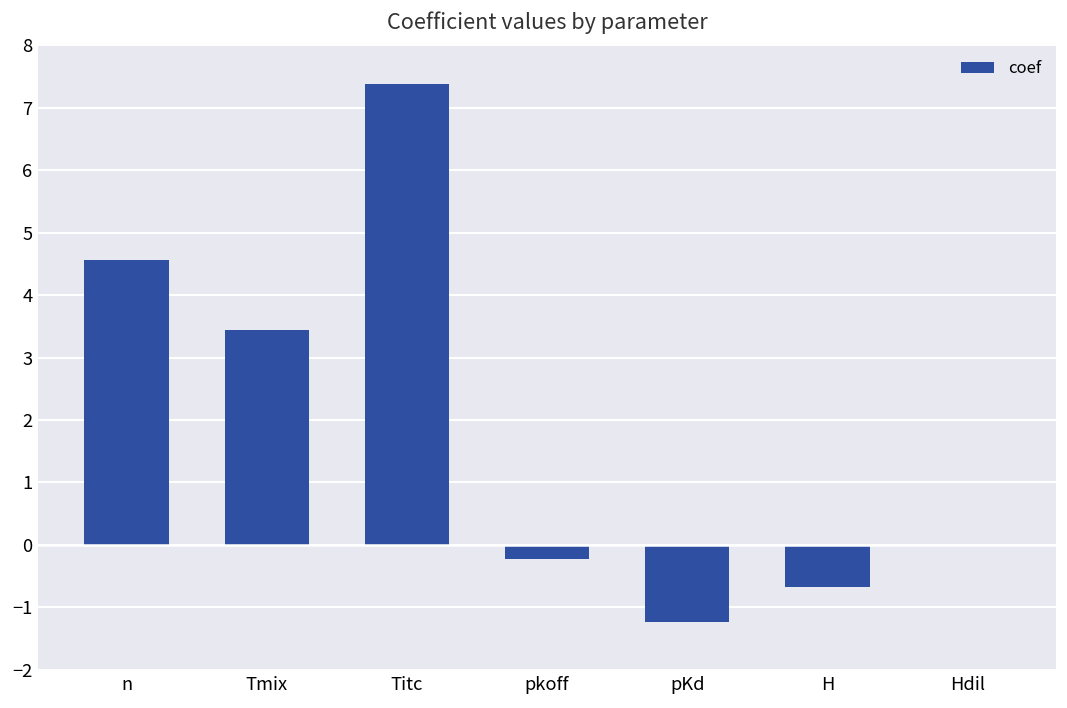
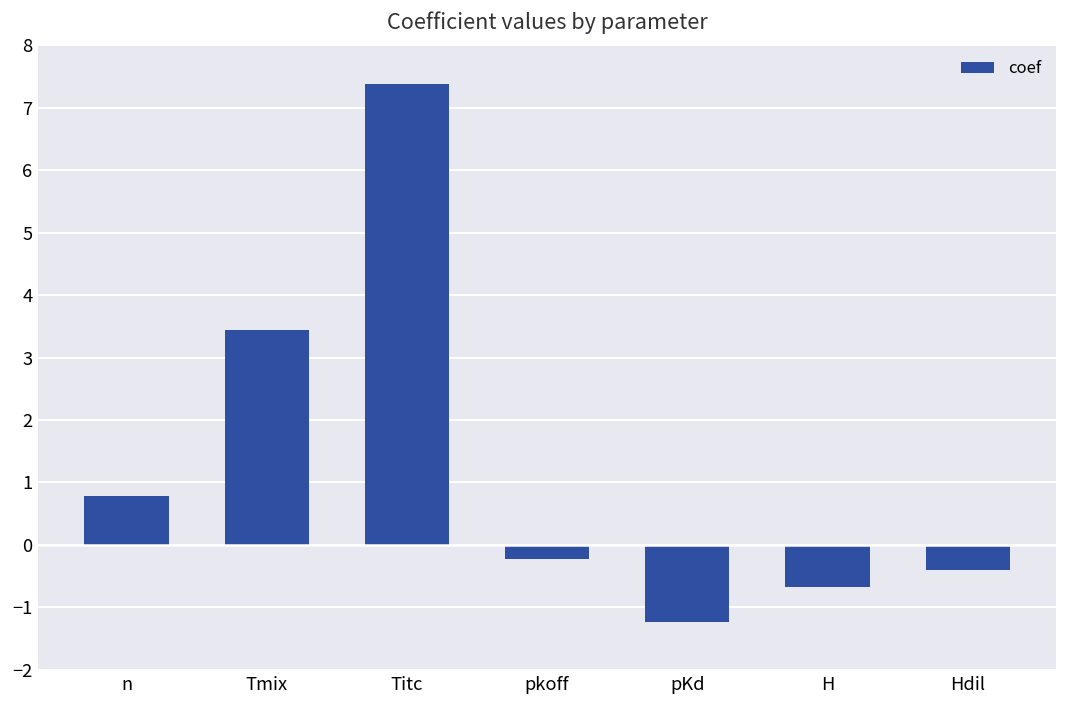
n: 4.6 -> 0.8
Hdil: 0.0 -> -0.4
